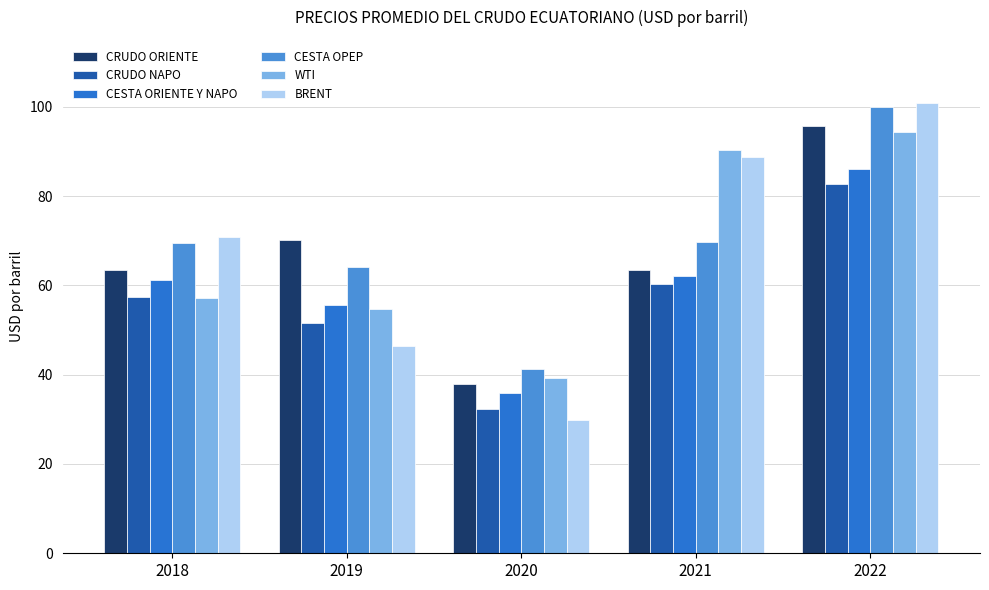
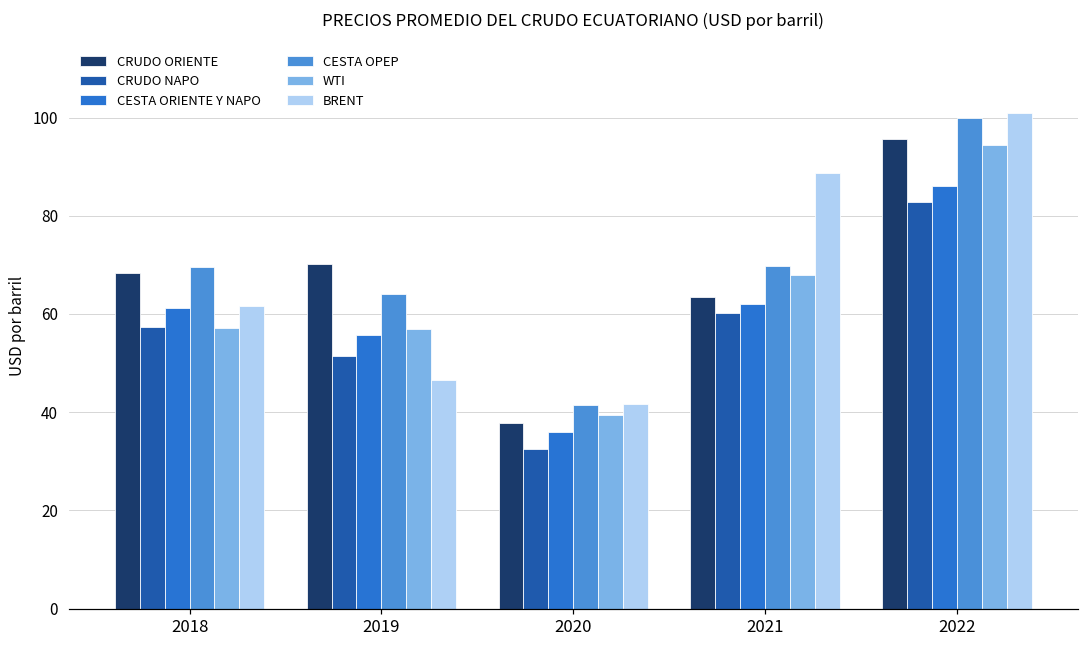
CRUDO ORIENTE, 2018: 63 -> 68
BRENT, 2018: 71 -> 62
WTI, 2019: 55 -> 57
BRENT, 2020: 30 -> 42
WTI, 2021: 90 -> 68
